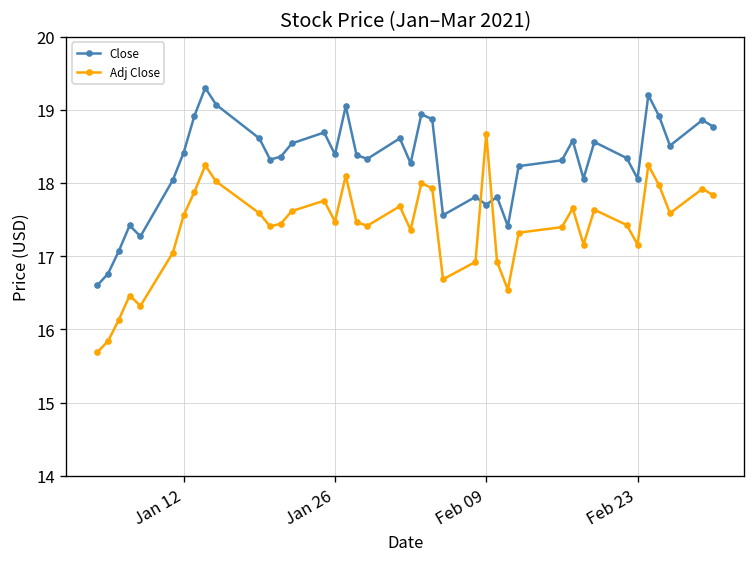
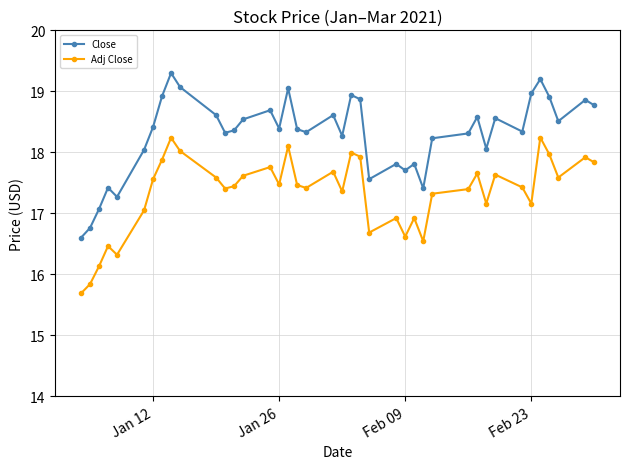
Adj Close, Feb 09: 18.7 -> 16.6
Close, Feb 23: 18.1 -> 19.0
